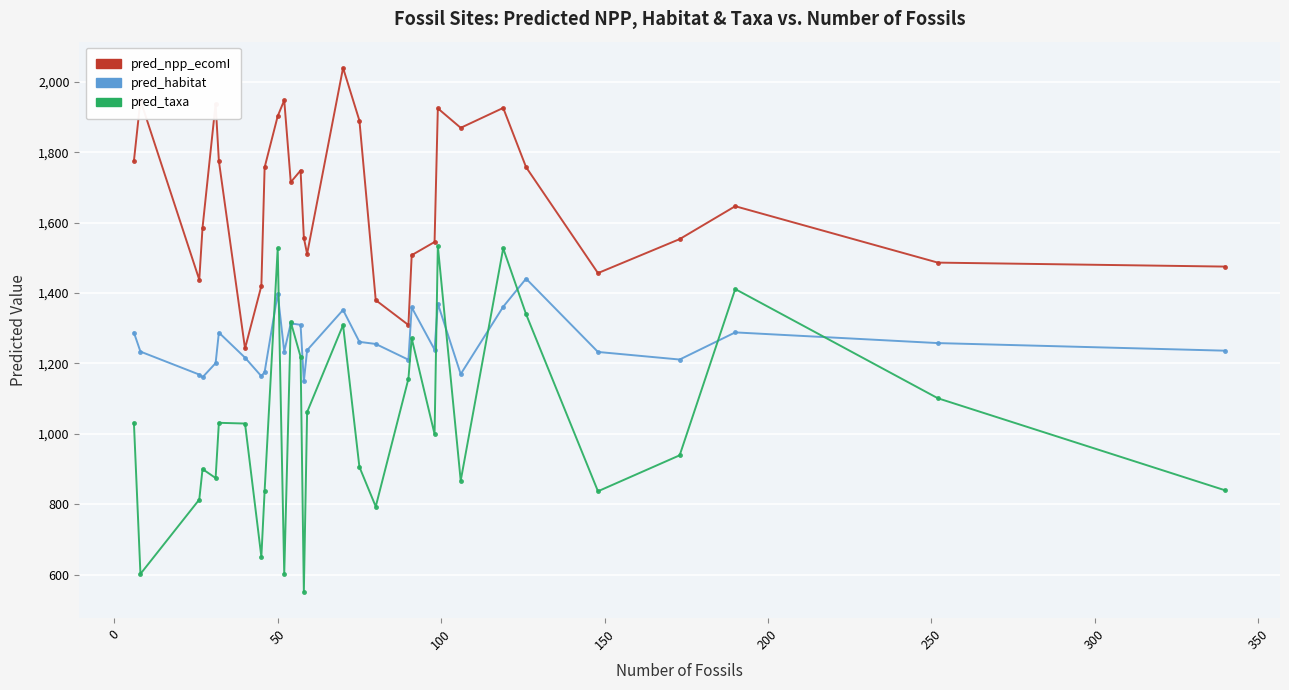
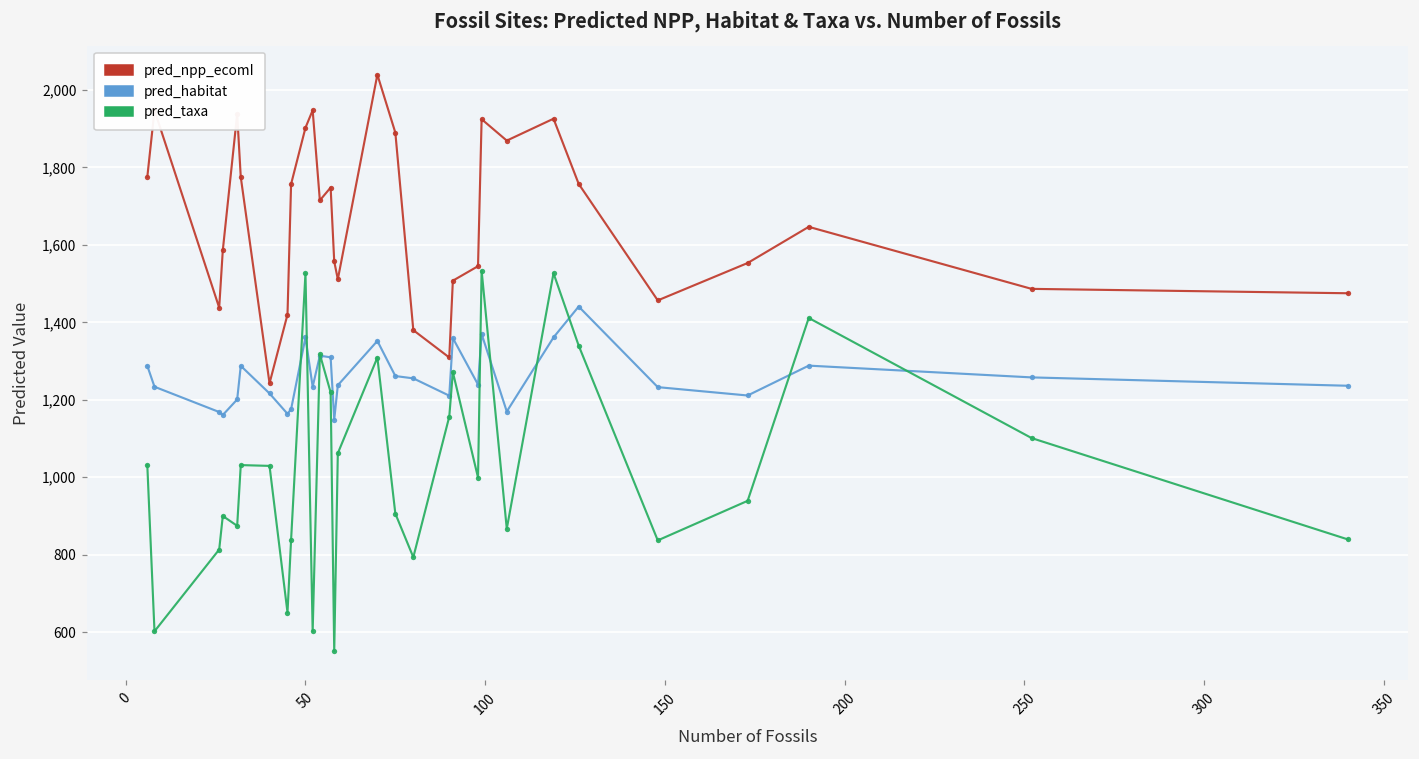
pred_habitat, 50: 1,400 -> 1,360
